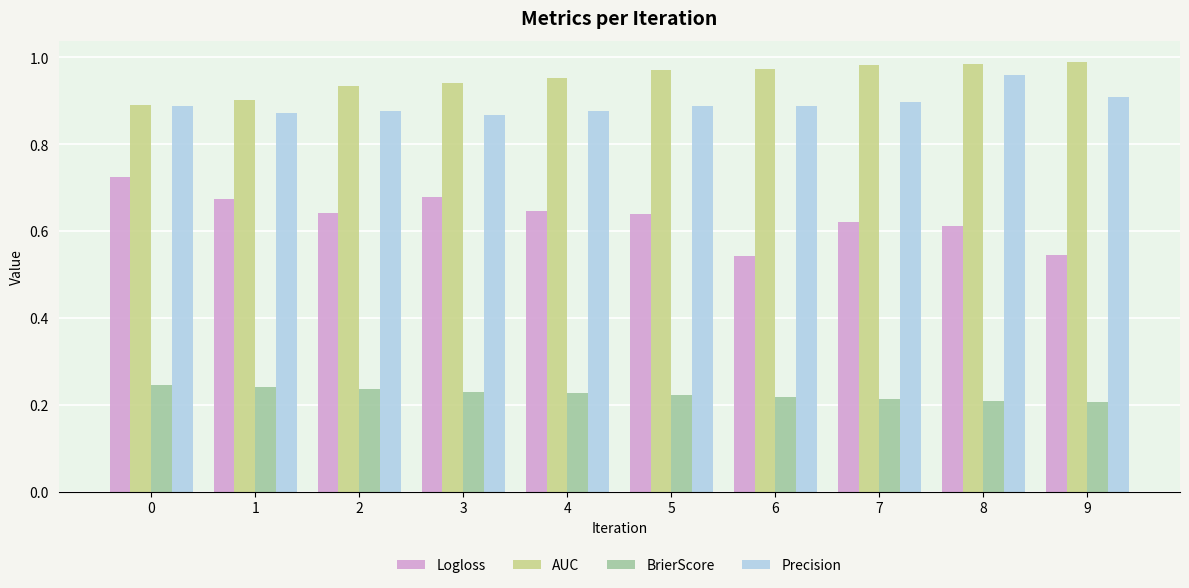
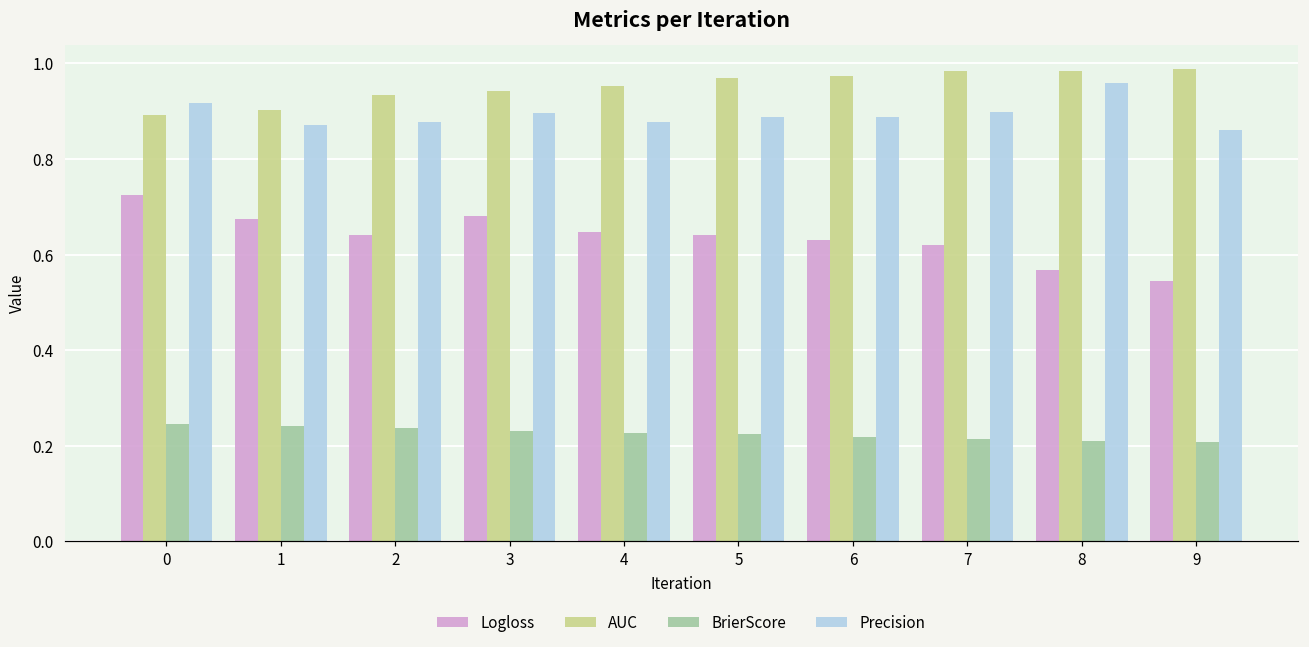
Precision, 0: 0.89 -> 0.92
Precision, 3: 0.87 -> 0.90
Logloss, 6: 0.54 -> 0.63
Logloss, 8: 0.61 -> 0.57
Precision, 9: 0.91 -> 0.86
